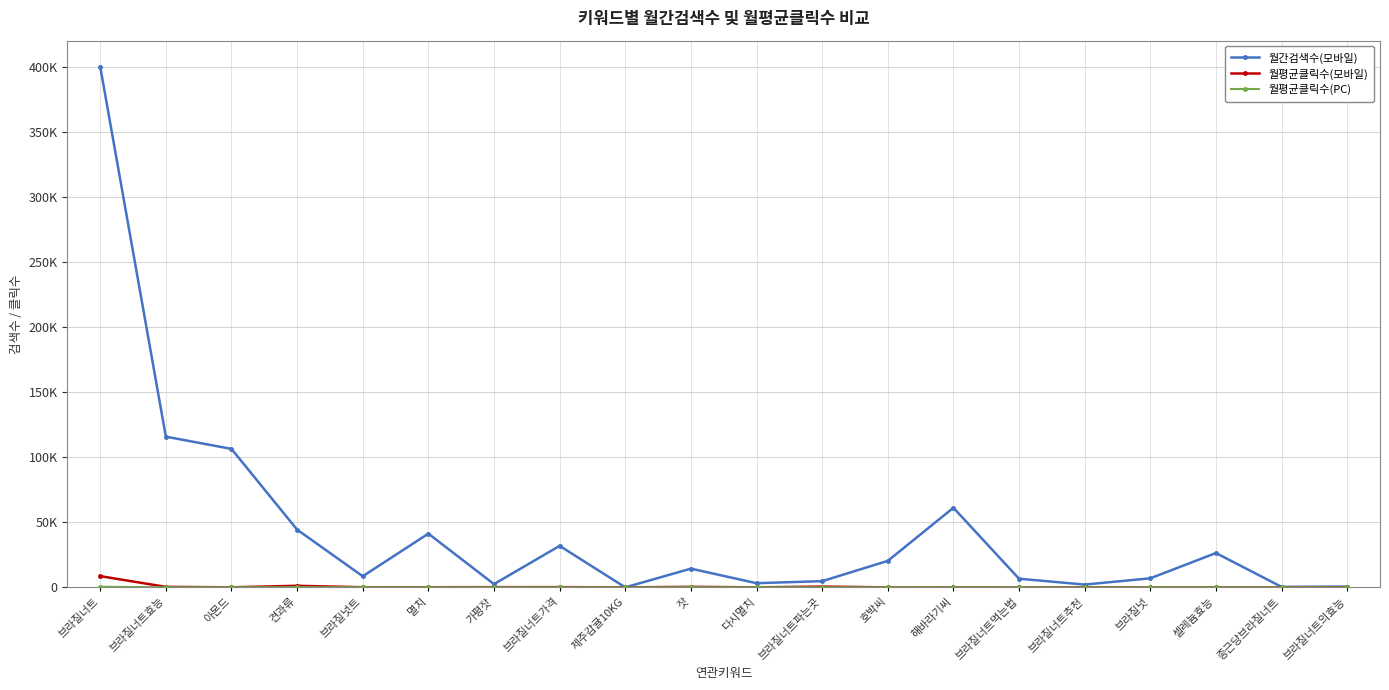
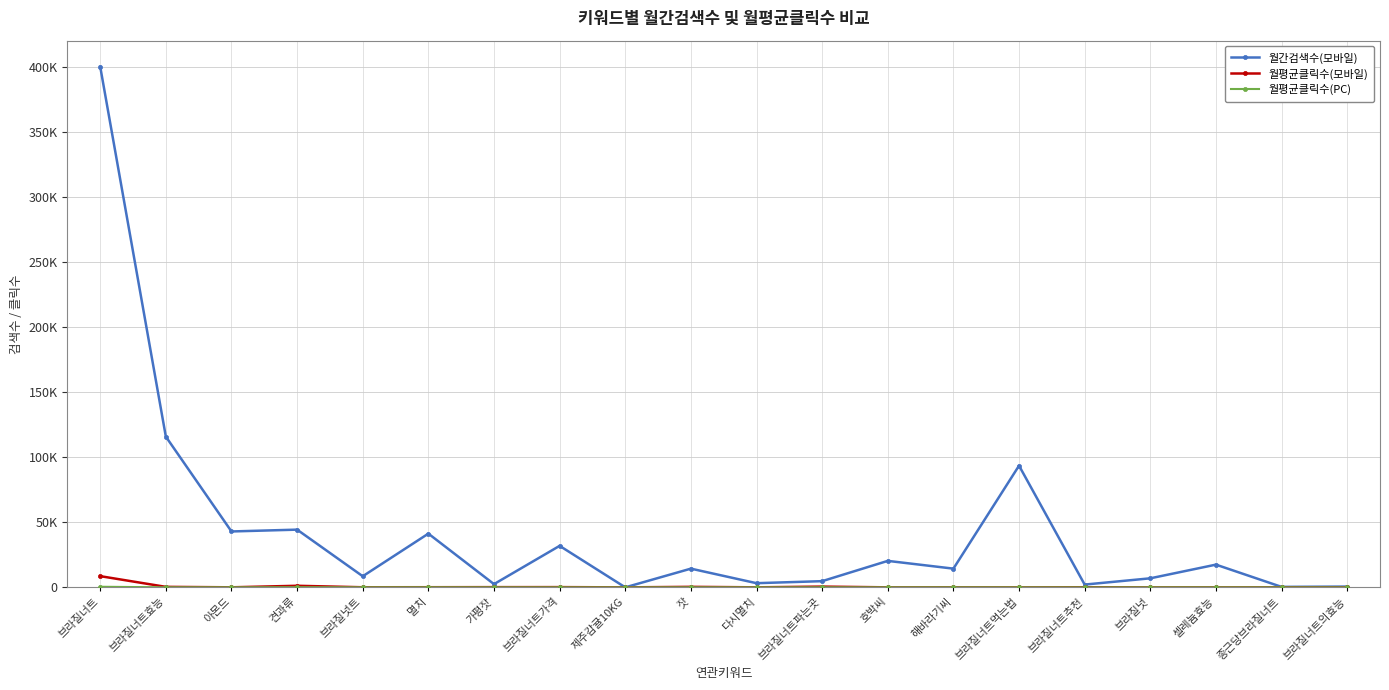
월간검색수(모바일), 아몬드: 107000 -> 43000
월간검색수(모바일), 해바라기씨: 61000 -> 14000
월간검색수(모바일), 브라질너트먹는법: 7000 -> 94000
월간검색수(모바일), 셀레늄효능: 26000 -> 17000
